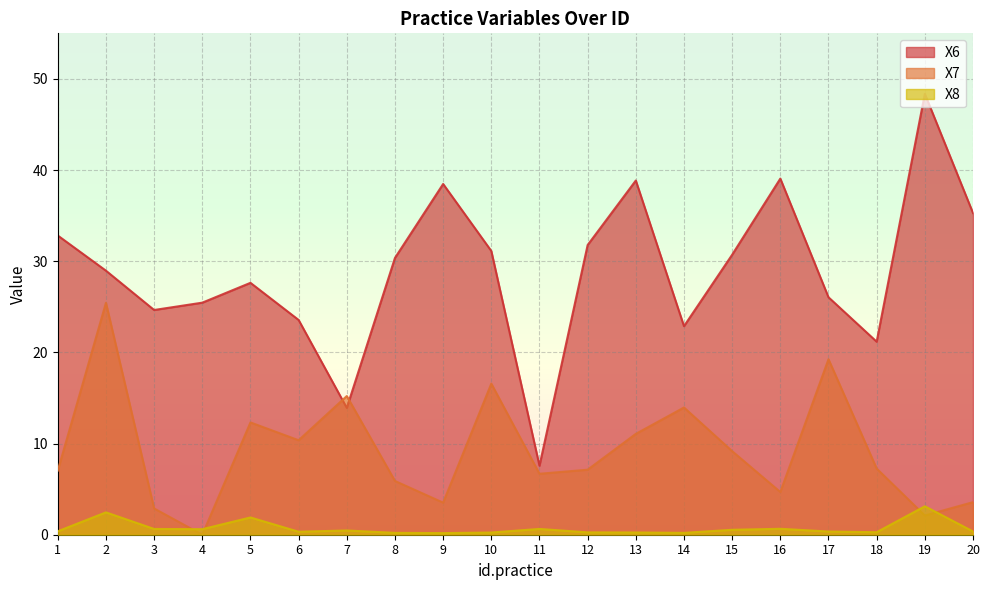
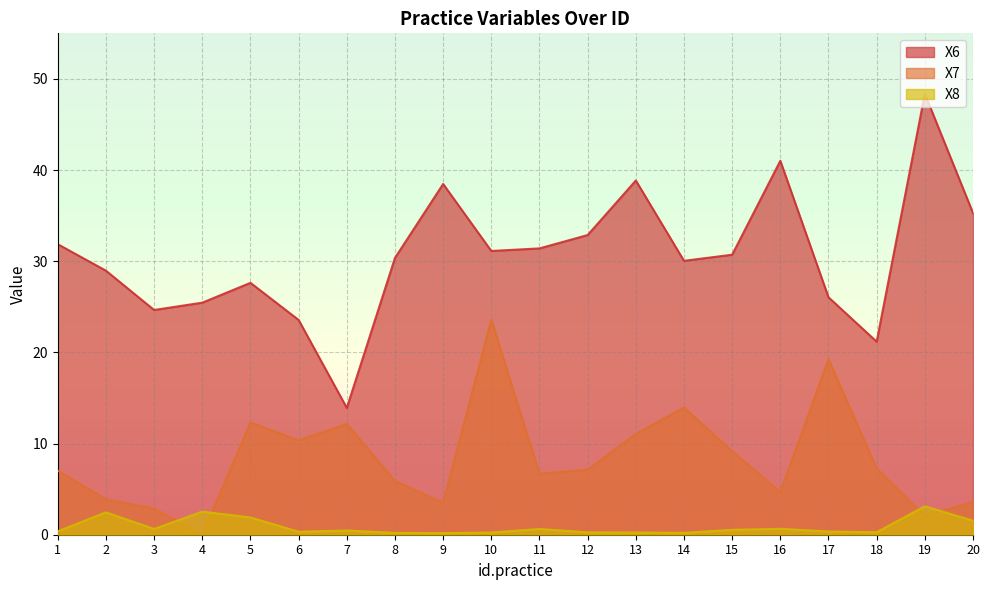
X6, 1: 33 -> 32
X7, 2: 25 -> 4
X8, 4: 1 -> 3
X7, 7: 15 -> 12
X7, 10: 17 -> 24
X6, 11: 8 -> 31
X6, 12: 32 -> 33
X6, 14: 23 -> 30
X6, 16: 39 -> 41
X8, 20: 0 -> 2
